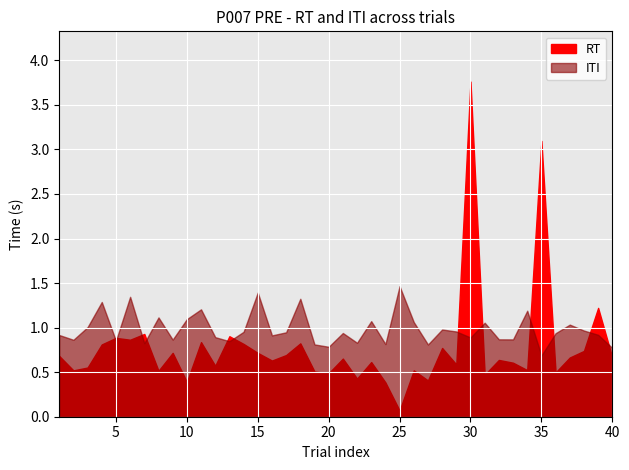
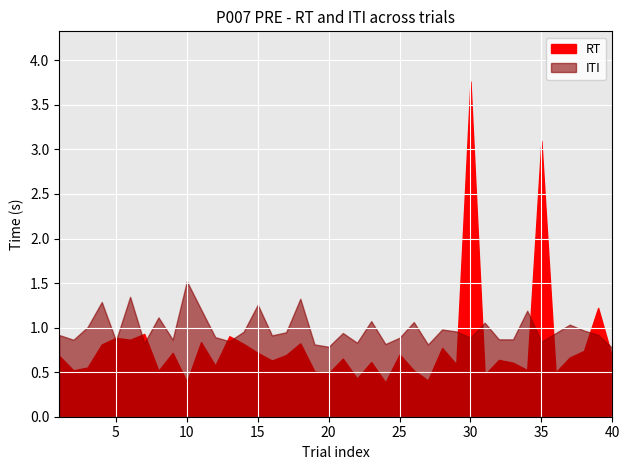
ITI, 10: 1.1 -> 1.5
ITI, 15: 1.4 -> 1.3
RT, 25: 0.1 -> 0.7
ITI, 25: 1.5 -> 0.9
ITI, 35: 0.7 -> 0.8
